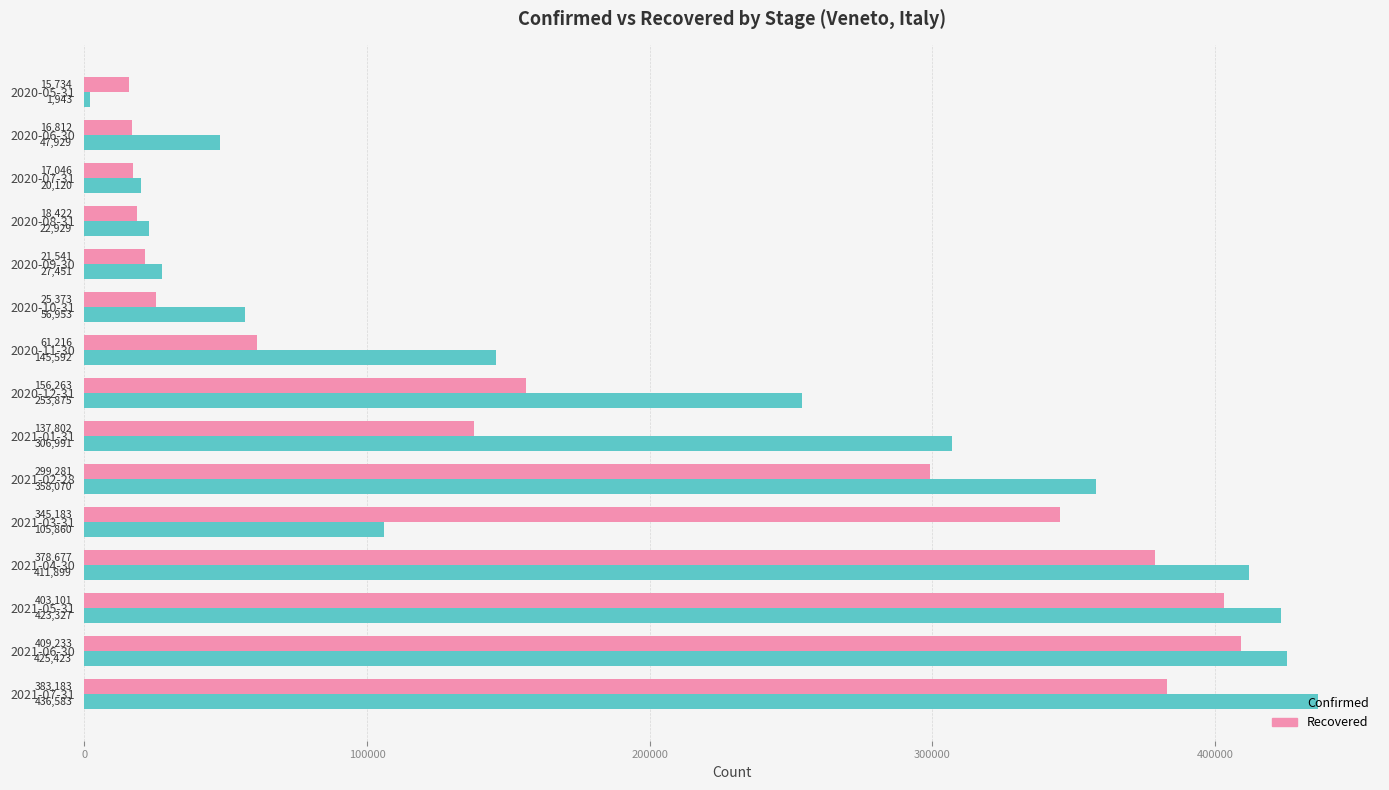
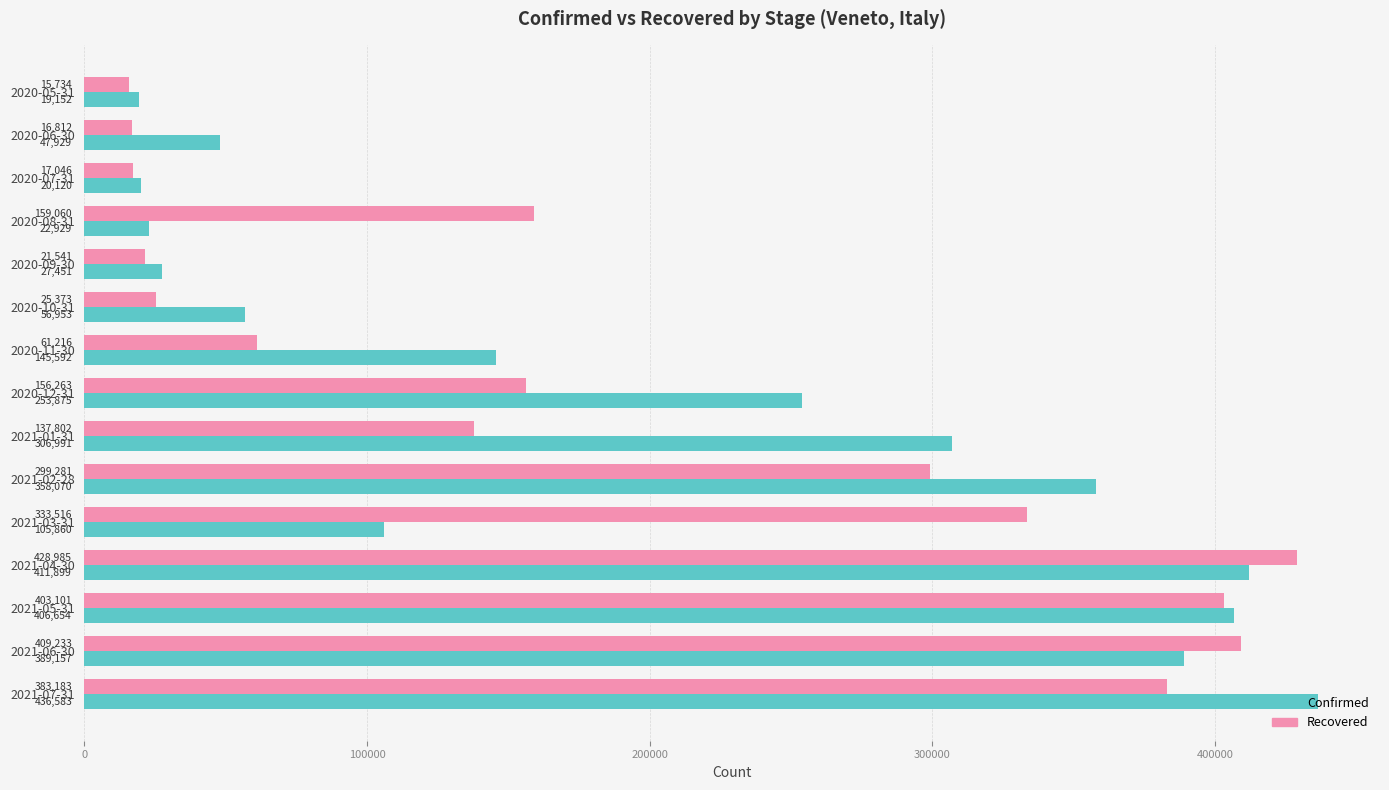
Confirmed, 2020-05-31: 1,943 -> 19,152
Recovered, 2020-08-31: 18,422 -> 159,060
Recovered, 2021-03-31: 345,183 -> 333,516
Recovered, 2021-04-30: 378,677 -> 428,985
Confirmed, 2021-05-31: 423,327 -> 406,654
Confirmed, 2021-06-30: 425,423 -> 389,157
